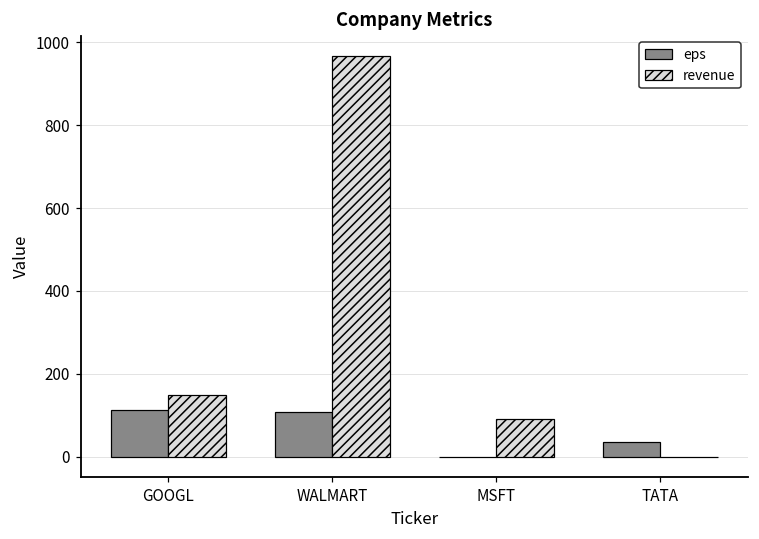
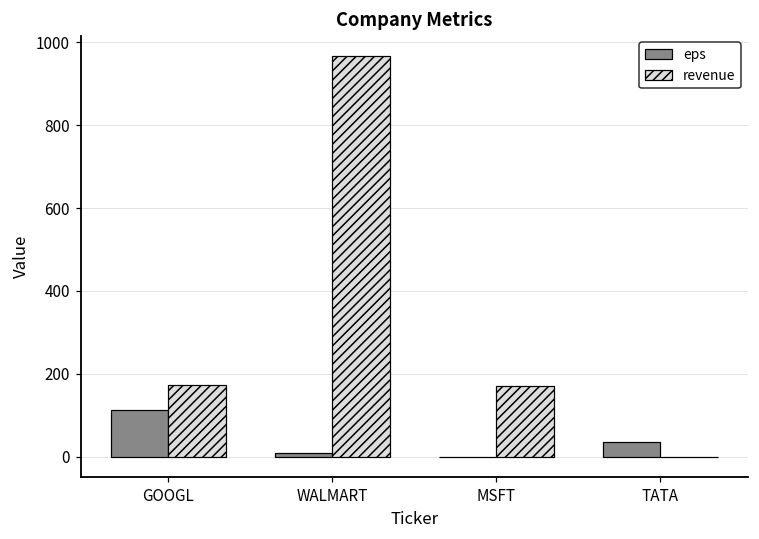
revenue, GOOGL: 150 -> 170
eps, WALMART: 110 -> 10
revenue, MSFT: 90 -> 170
